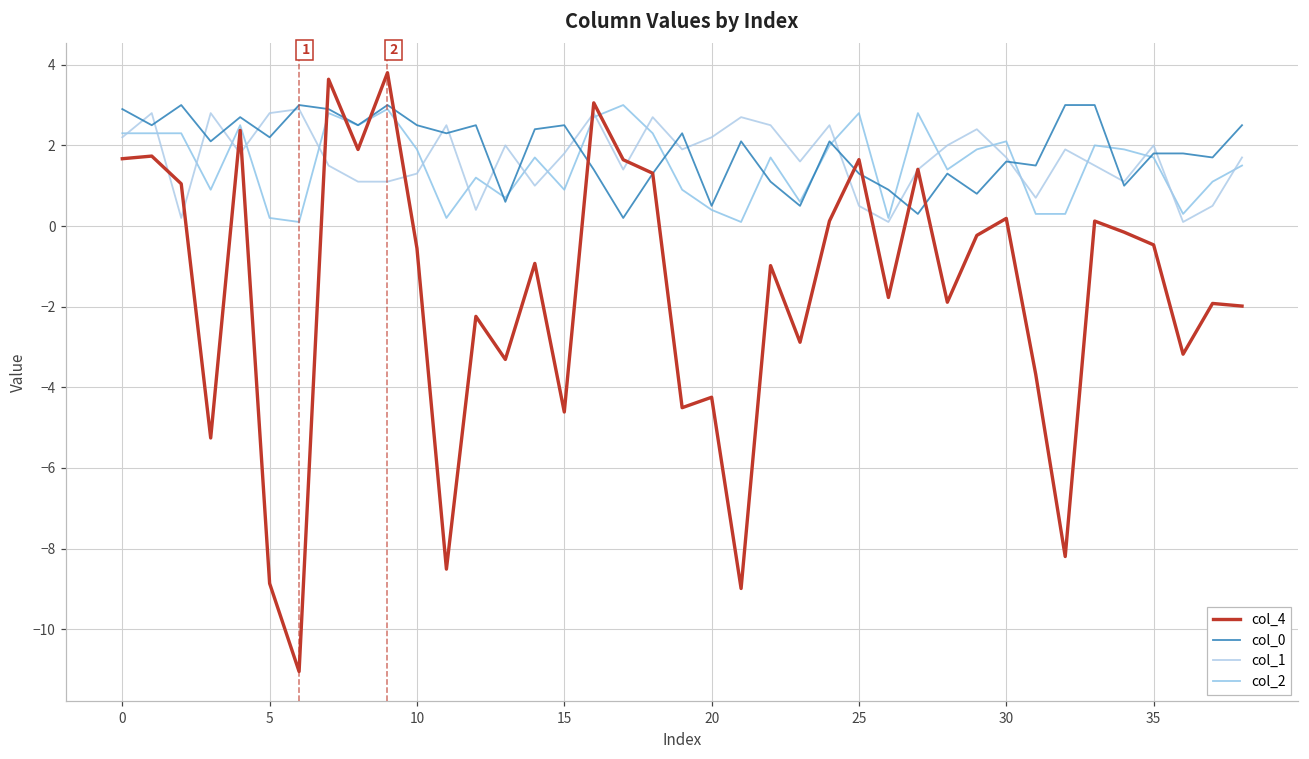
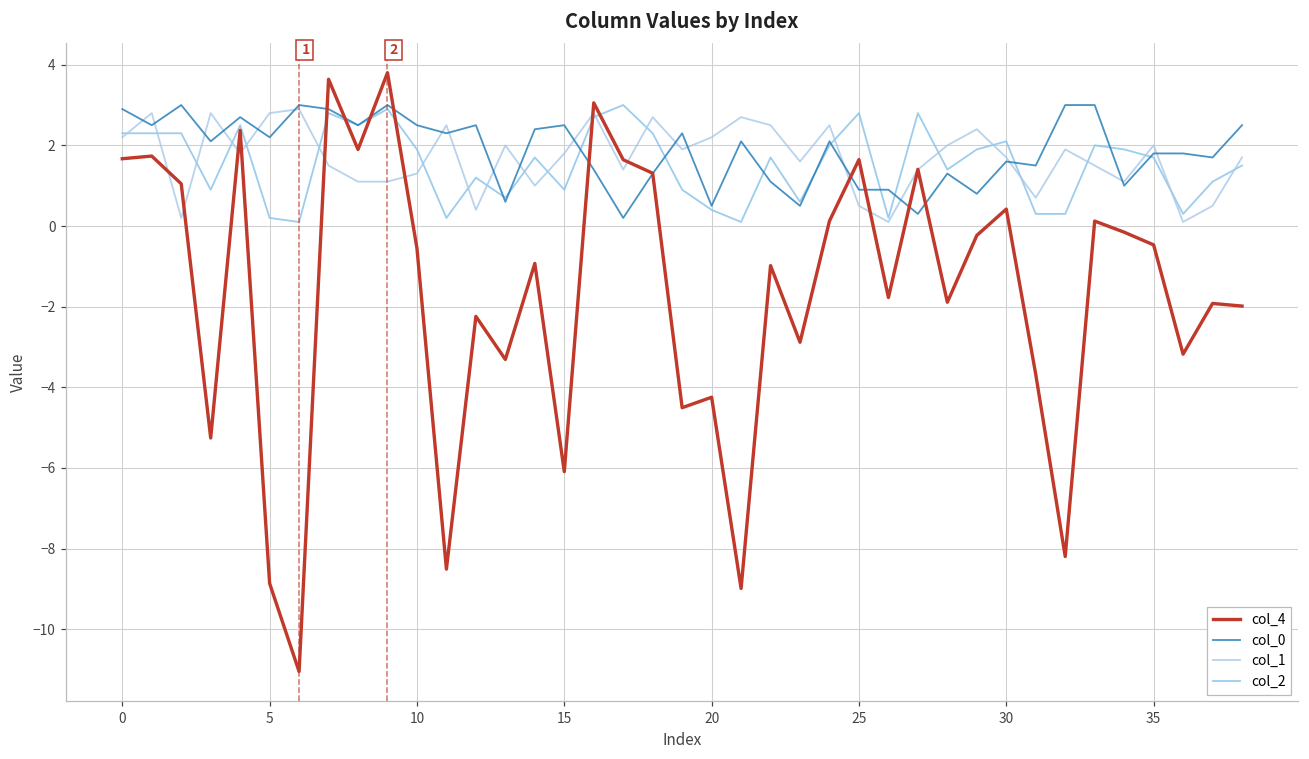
col_4, 15: -4.6 -> -6.1
col_0, 25: 1.3 -> 0.9
col_4, 30: 0.2 -> 0.4
